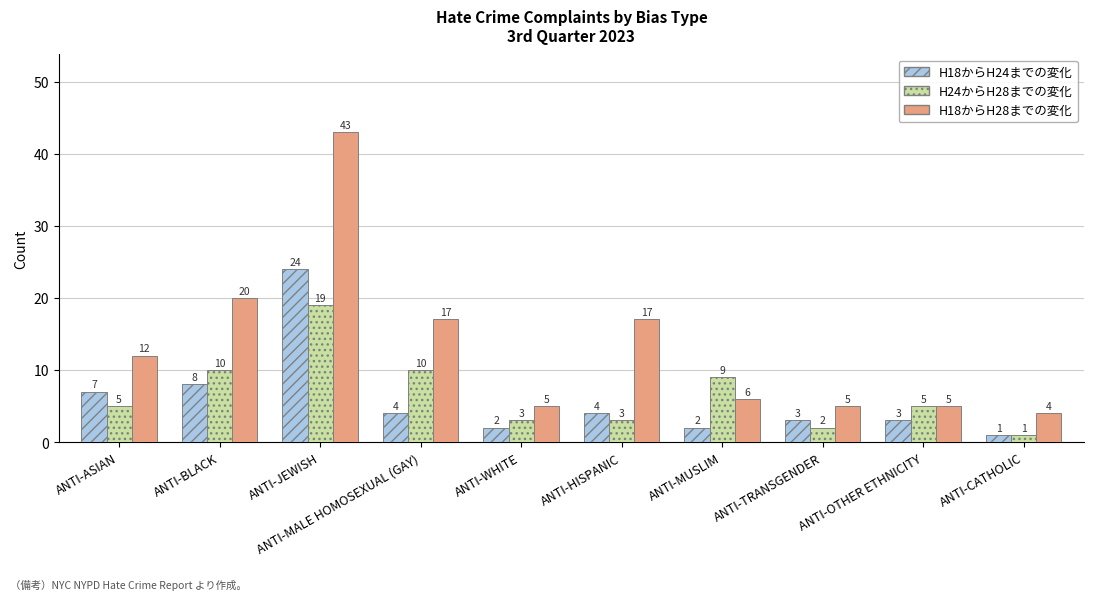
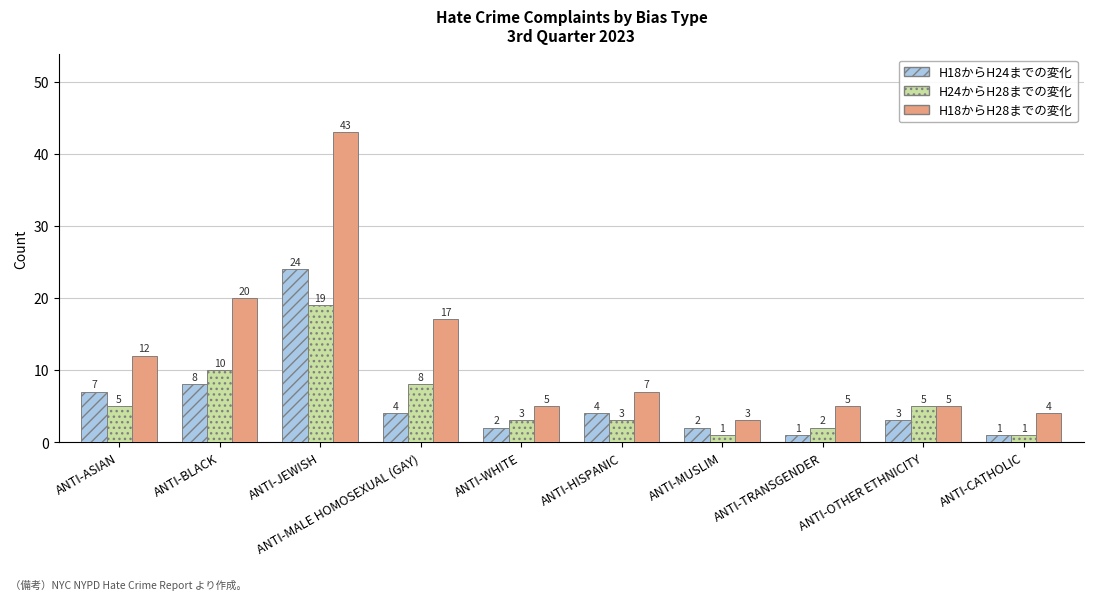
H24からH28までの変化, ANTI-MALE HOMOSEXUAL (GAY): 10 -> 8
H18からH28までの変化, ANTI-HISPANIC: 17 -> 7
H24からH28までの変化, ANTI-MUSLIM: 9 -> 1
H18からH28までの変化, ANTI-MUSLIM: 6 -> 3
H18からH24までの変化, ANTI-TRANSGENDER: 3 -> 1
